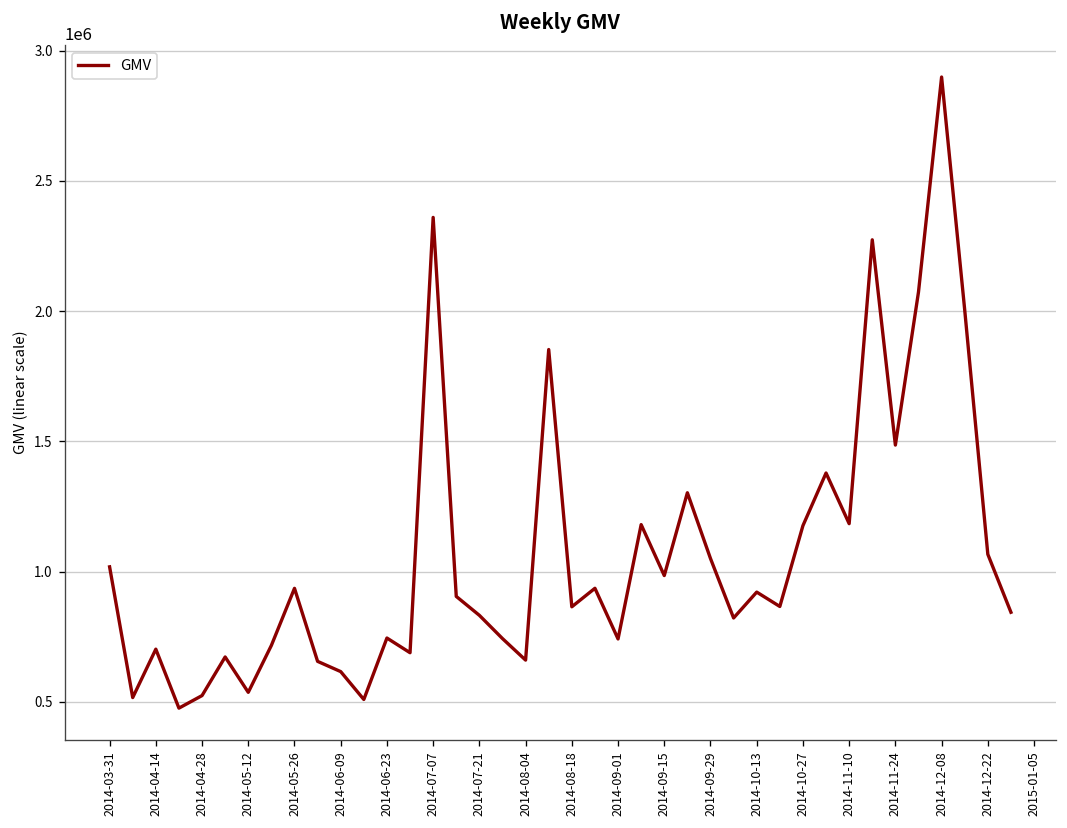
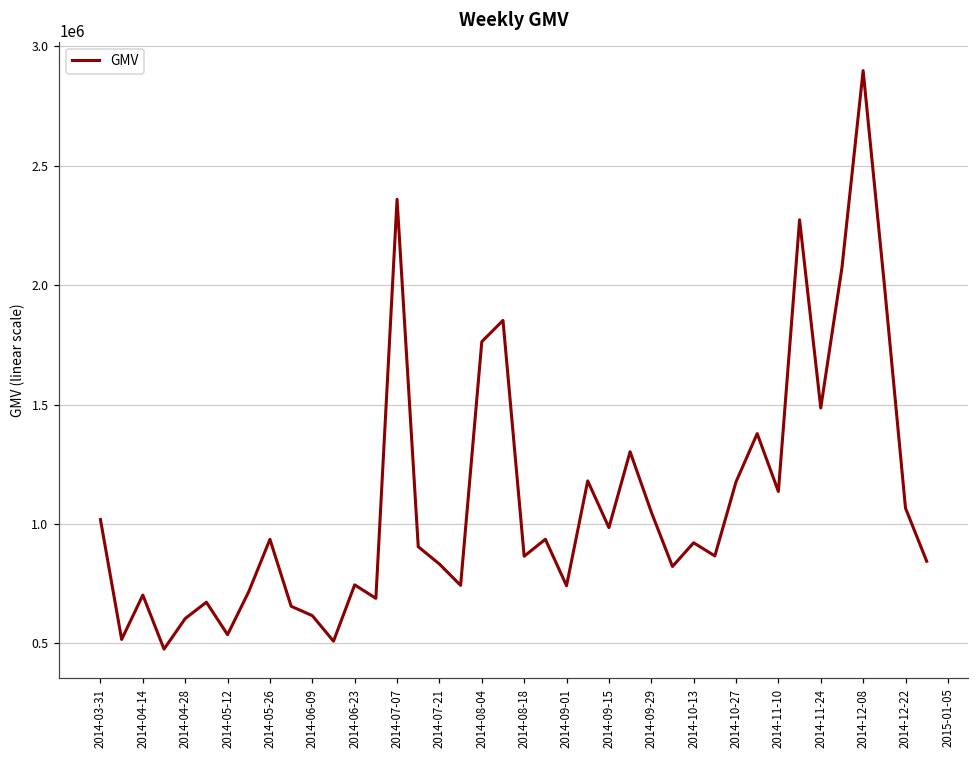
2014-04-28: 520000 -> 600000
2014-08-04: 660000 -> 1760000
2014-11-10: 1180000 -> 1140000
